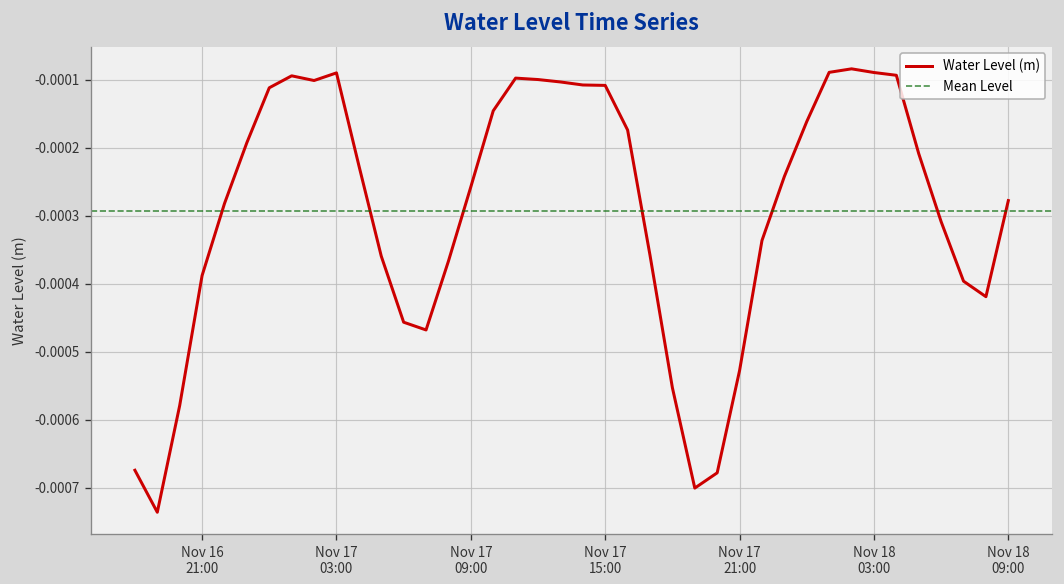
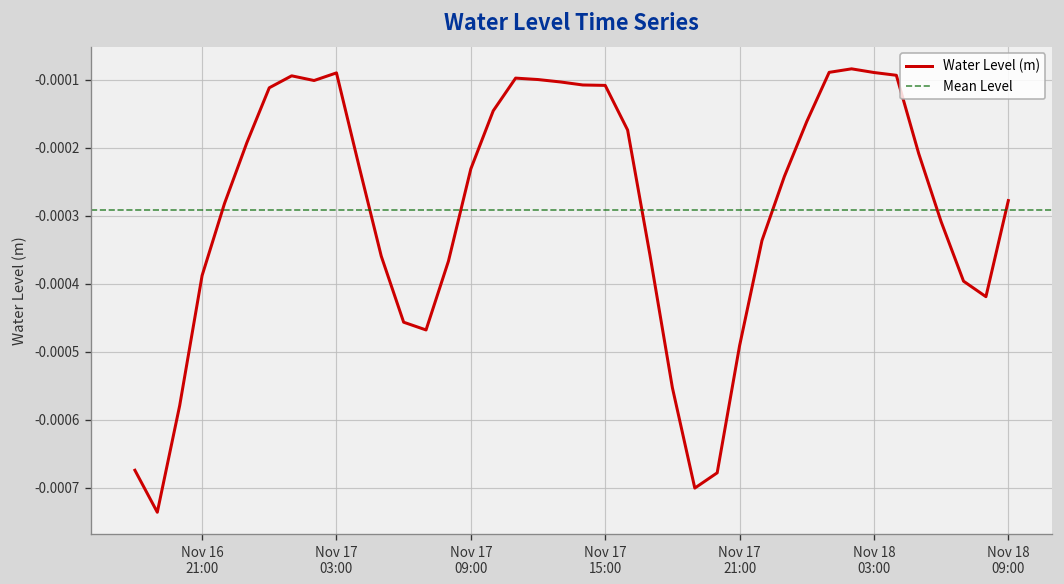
Nov 17 09:00: -0.00026 -> -0.00023
Nov 17 21:00: -0.00053 -> -0.00049
